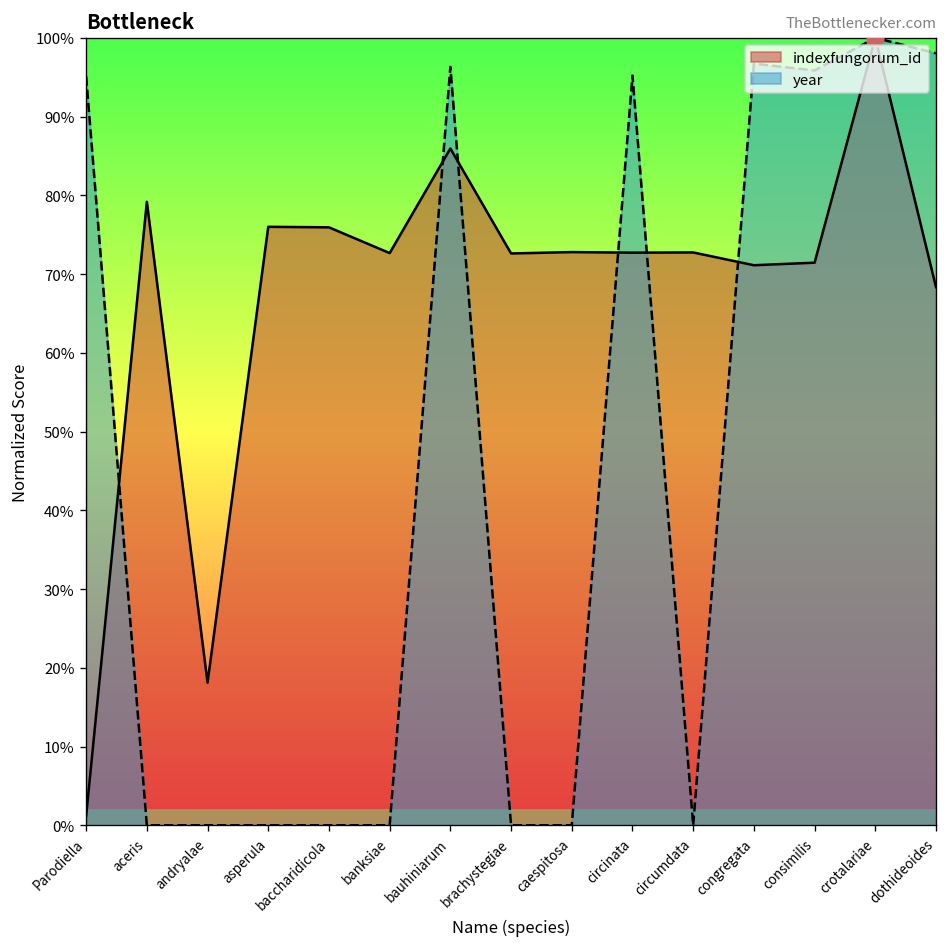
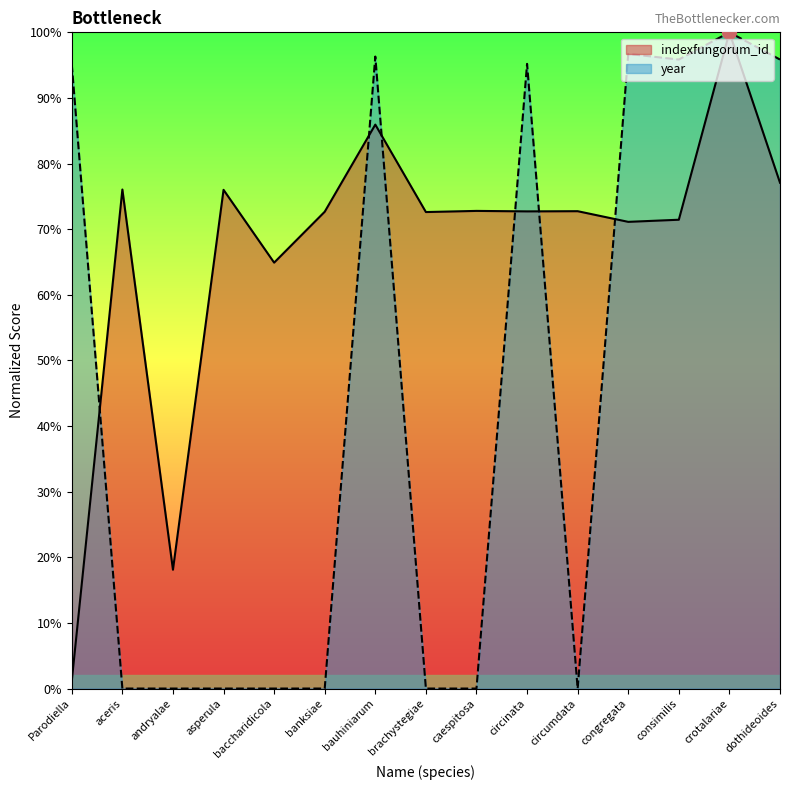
indexfungorum_id, aceris: 79% -> 76%
indexfungorum_id, baccharidicola: 76% -> 65%
indexfungorum_id, dothideoides: 68% -> 77%
year, dothideoides: 98% -> 96%
